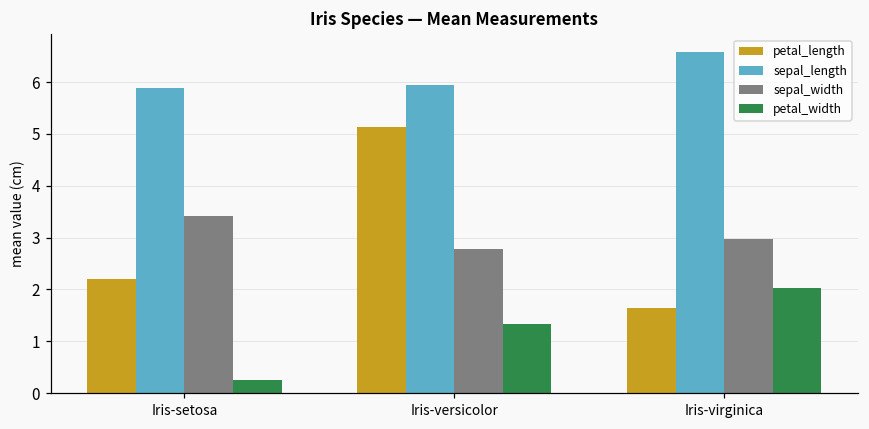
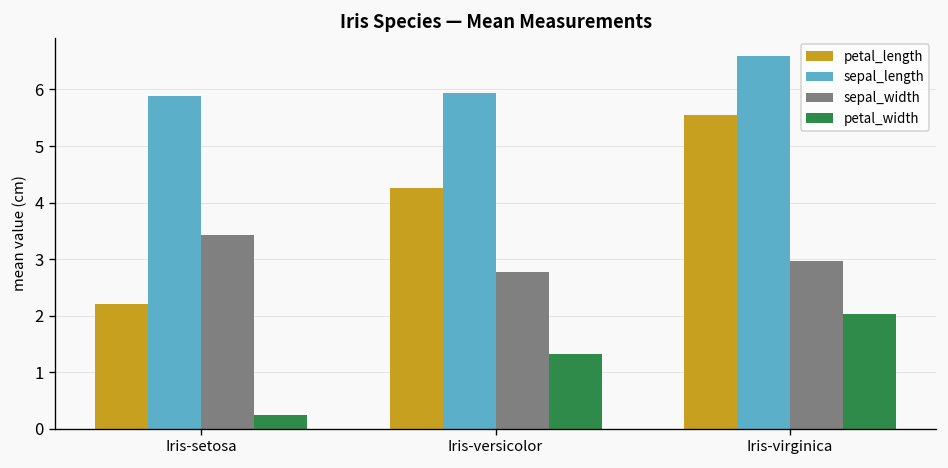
petal_length, Iris-versicolor: 5.1 -> 4.3
petal_length, Iris-virginica: 1.6 -> 5.6
